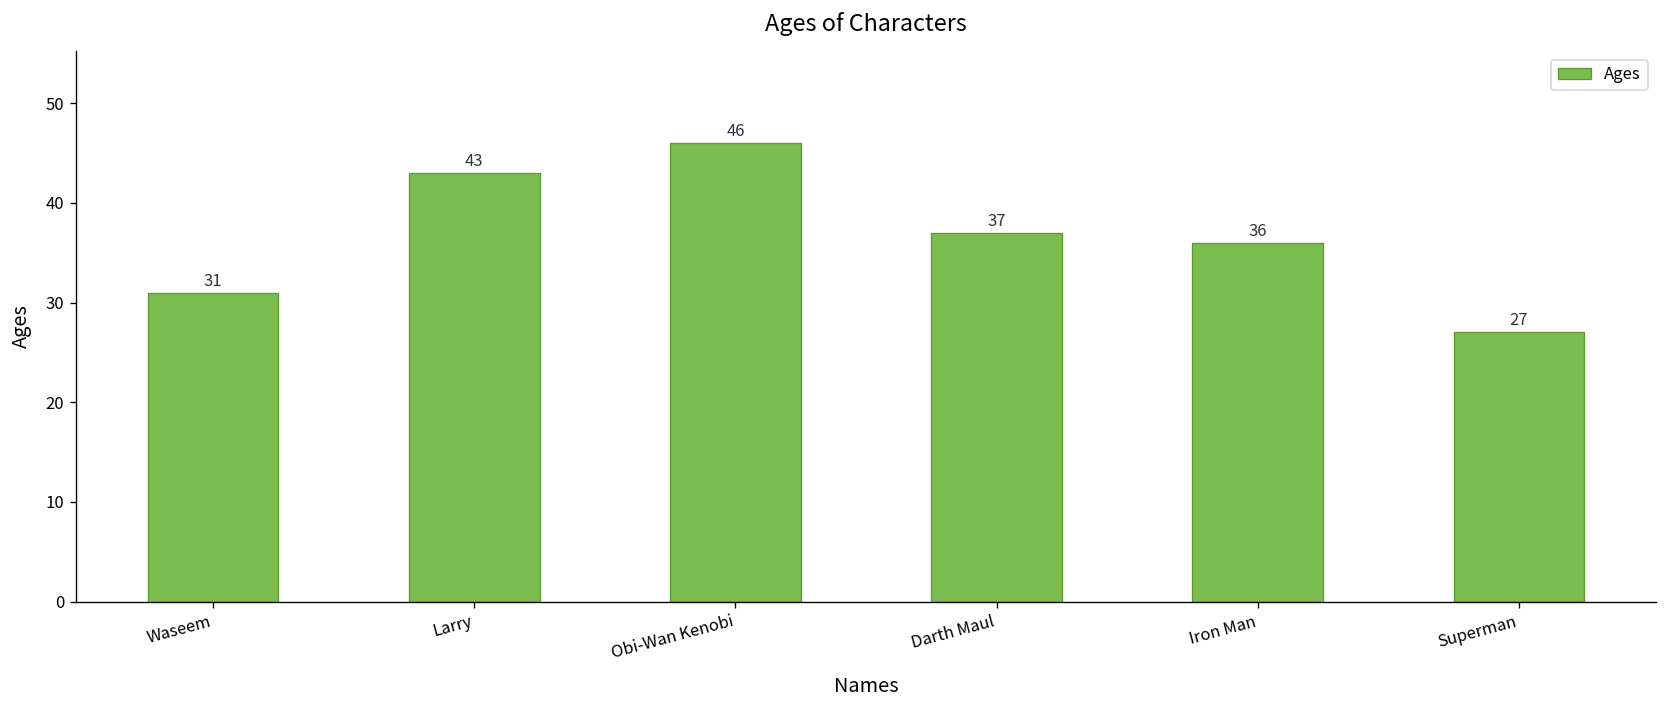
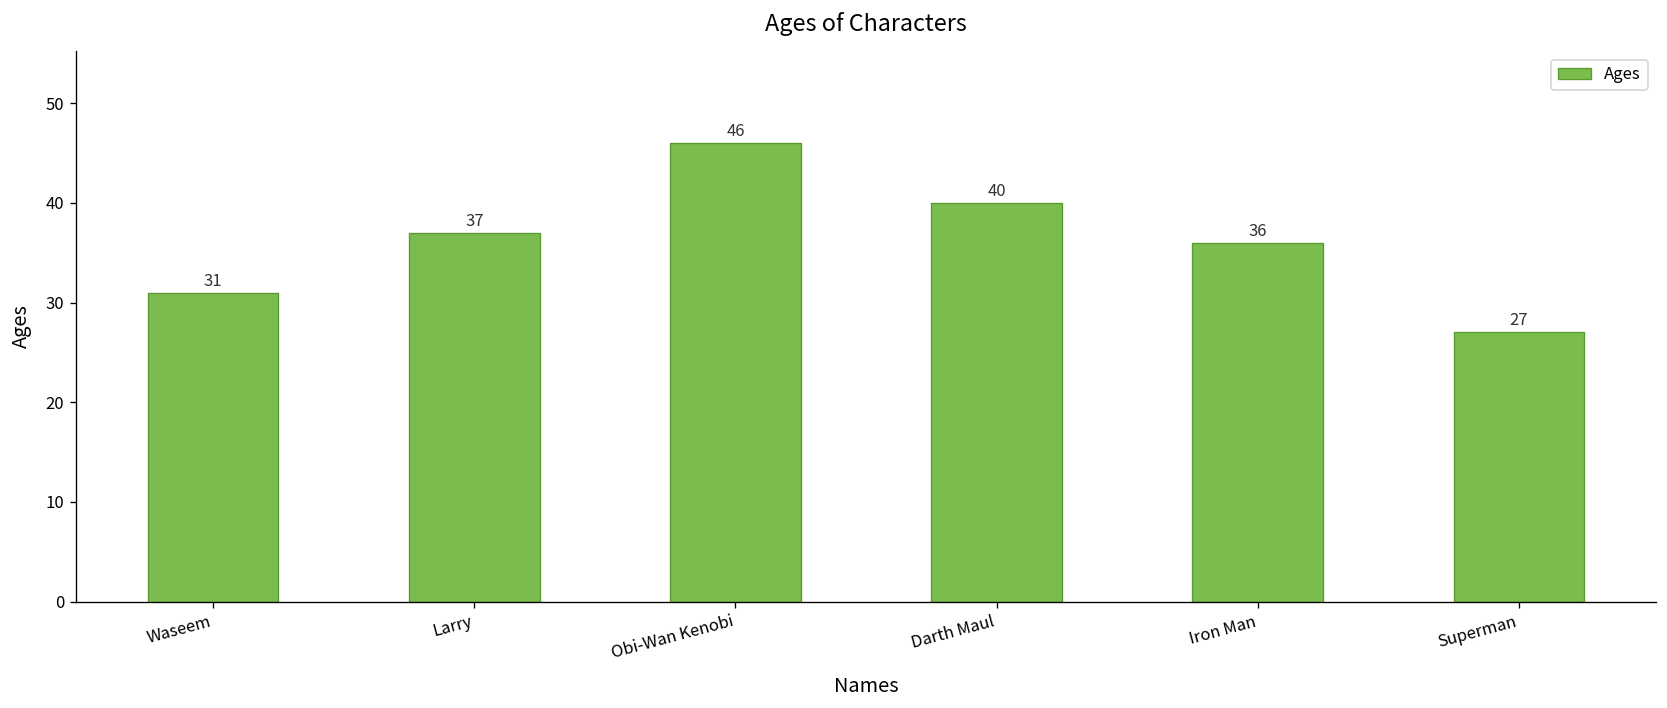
Larry: 43 -> 37
Darth Maul: 37 -> 40
